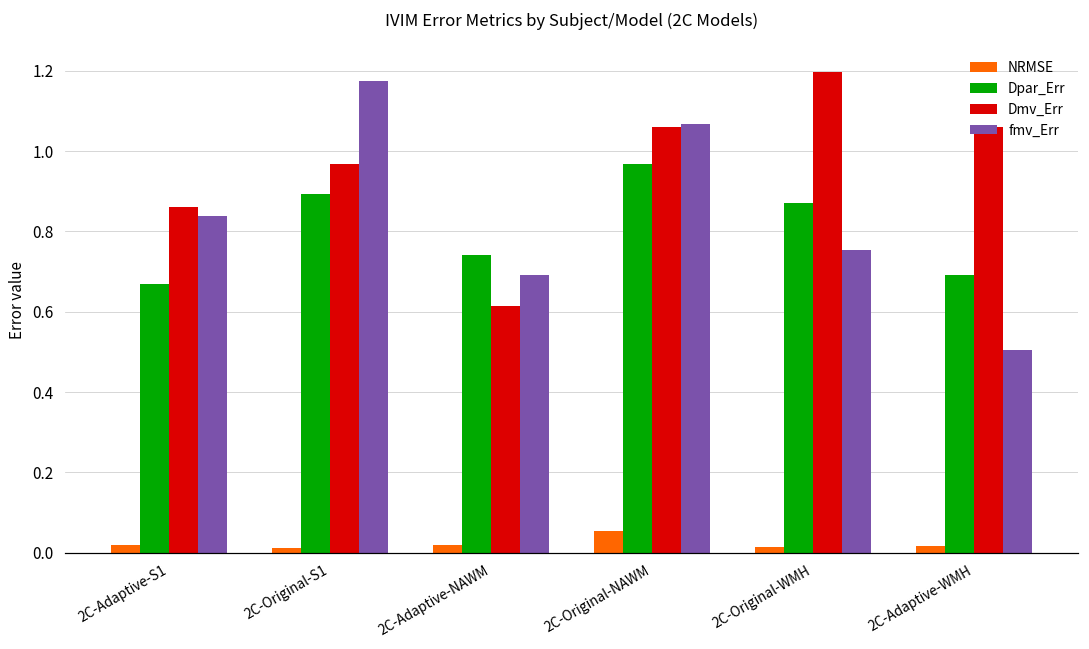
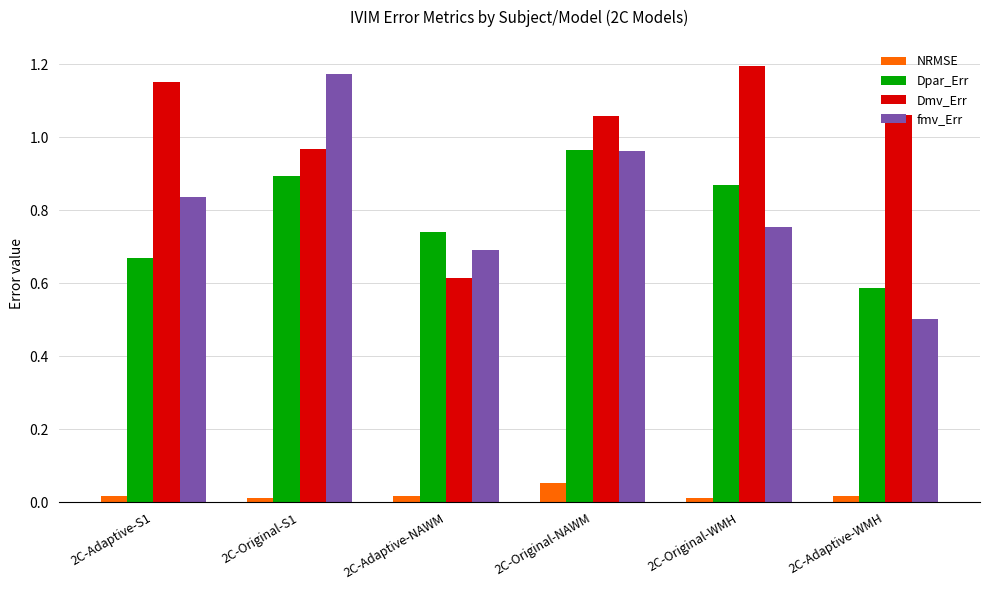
Dmv_Err, 2C-Adaptive-S1: 0.86 -> 1.15
fmv_Err, 2C-Original-NAWM: 1.07 -> 0.96
Dpar_Err, 2C-Adaptive-WMH: 0.69 -> 0.59
